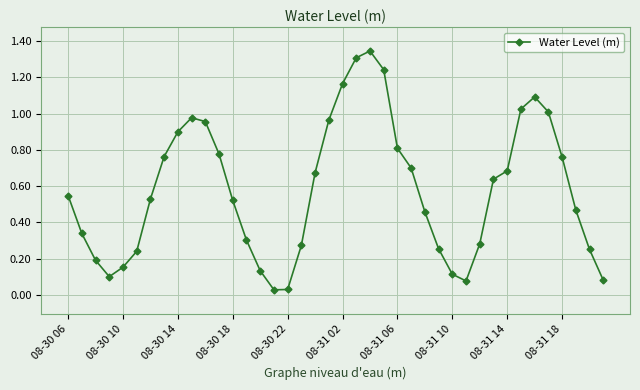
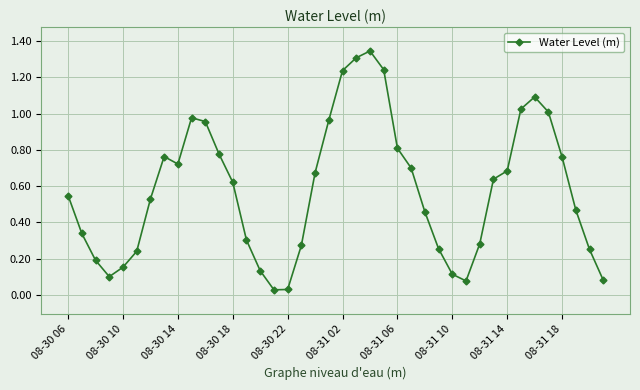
08-30 14: 0.90 -> 0.72
08-30 18: 0.52 -> 0.62
08-31 02: 1.17 -> 1.24
